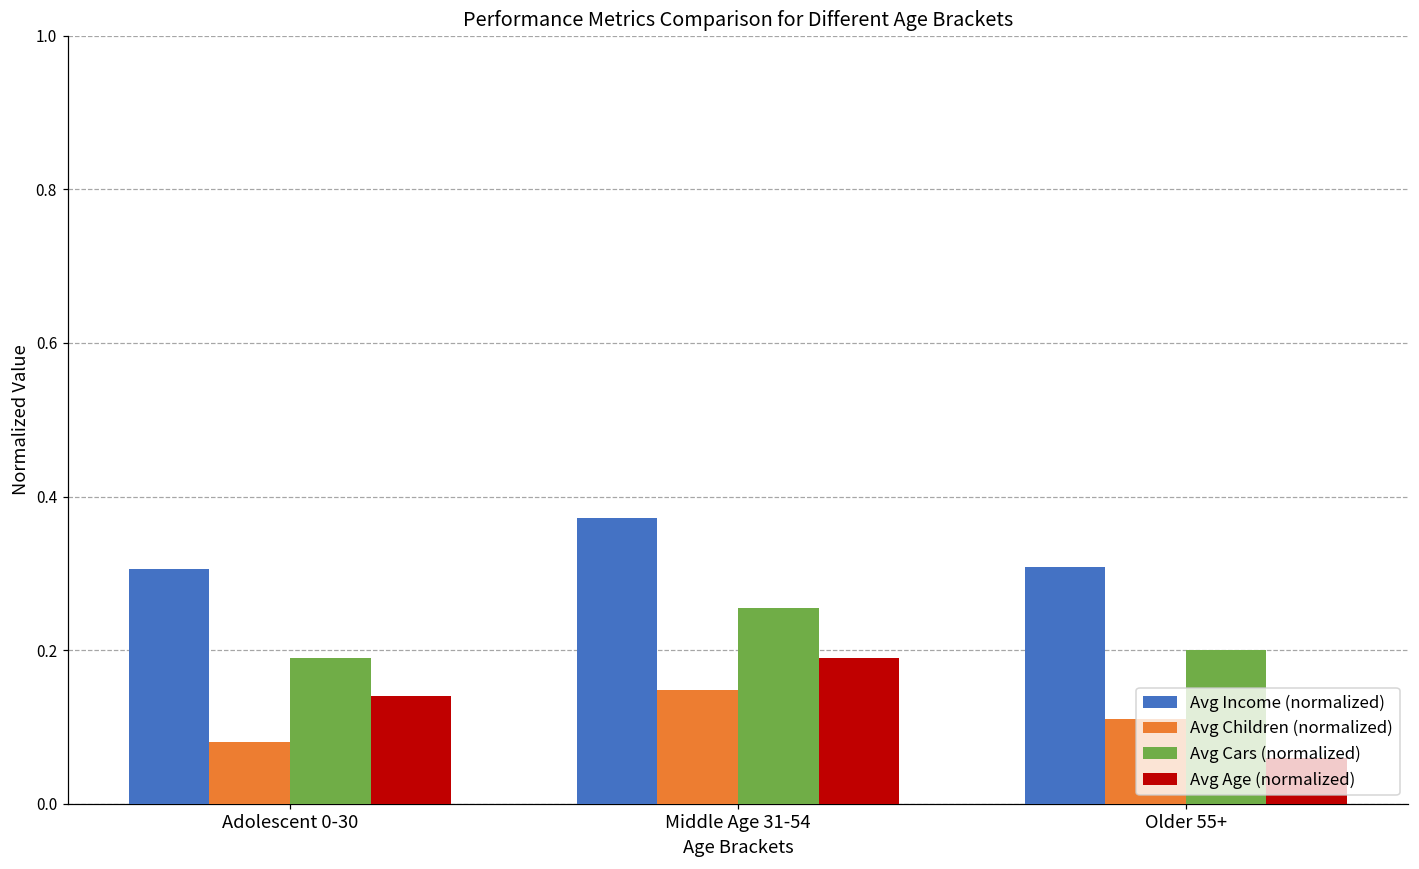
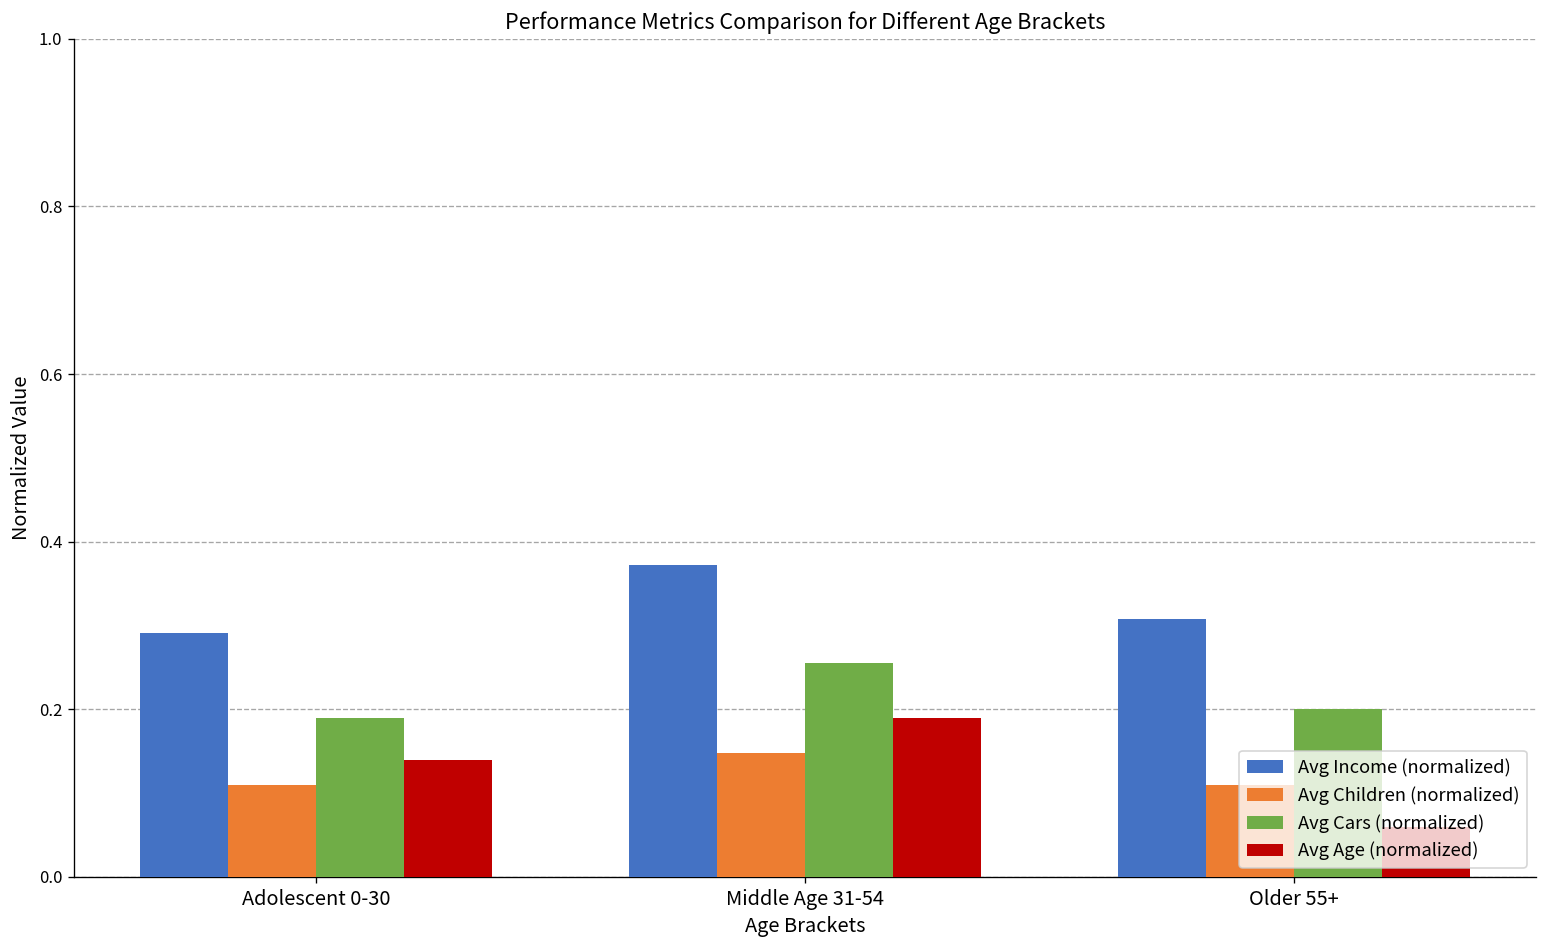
Avg Income (normalized), Adolescent 0-30: 0.31 -> 0.29
Avg Children (normalized), Adolescent 0-30: 0.08 -> 0.11
